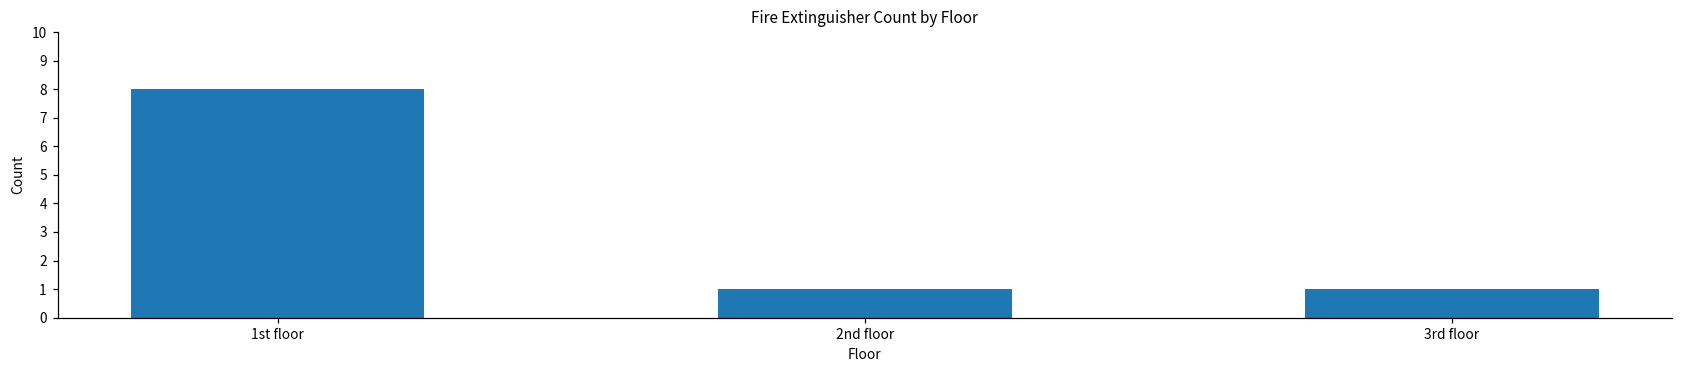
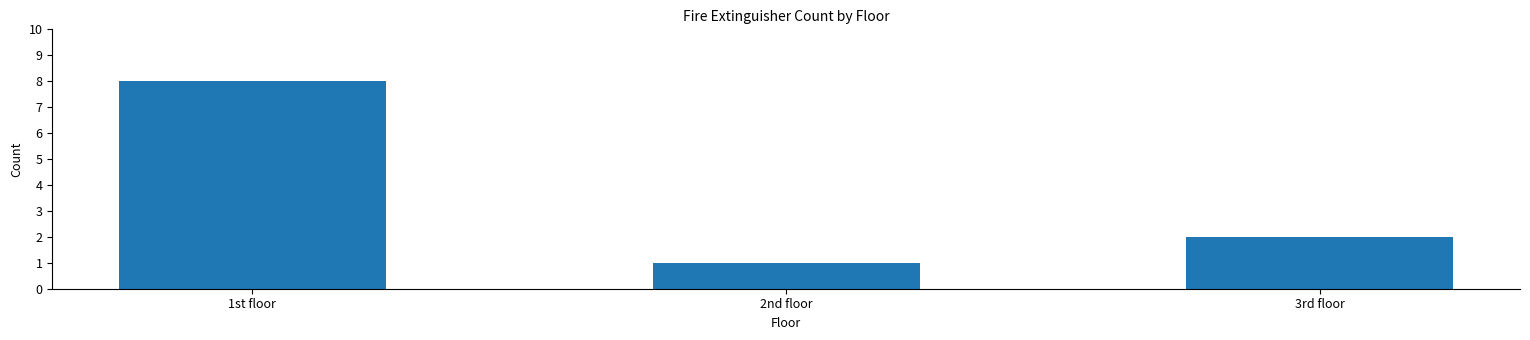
3rd floor: 1 -> 2
